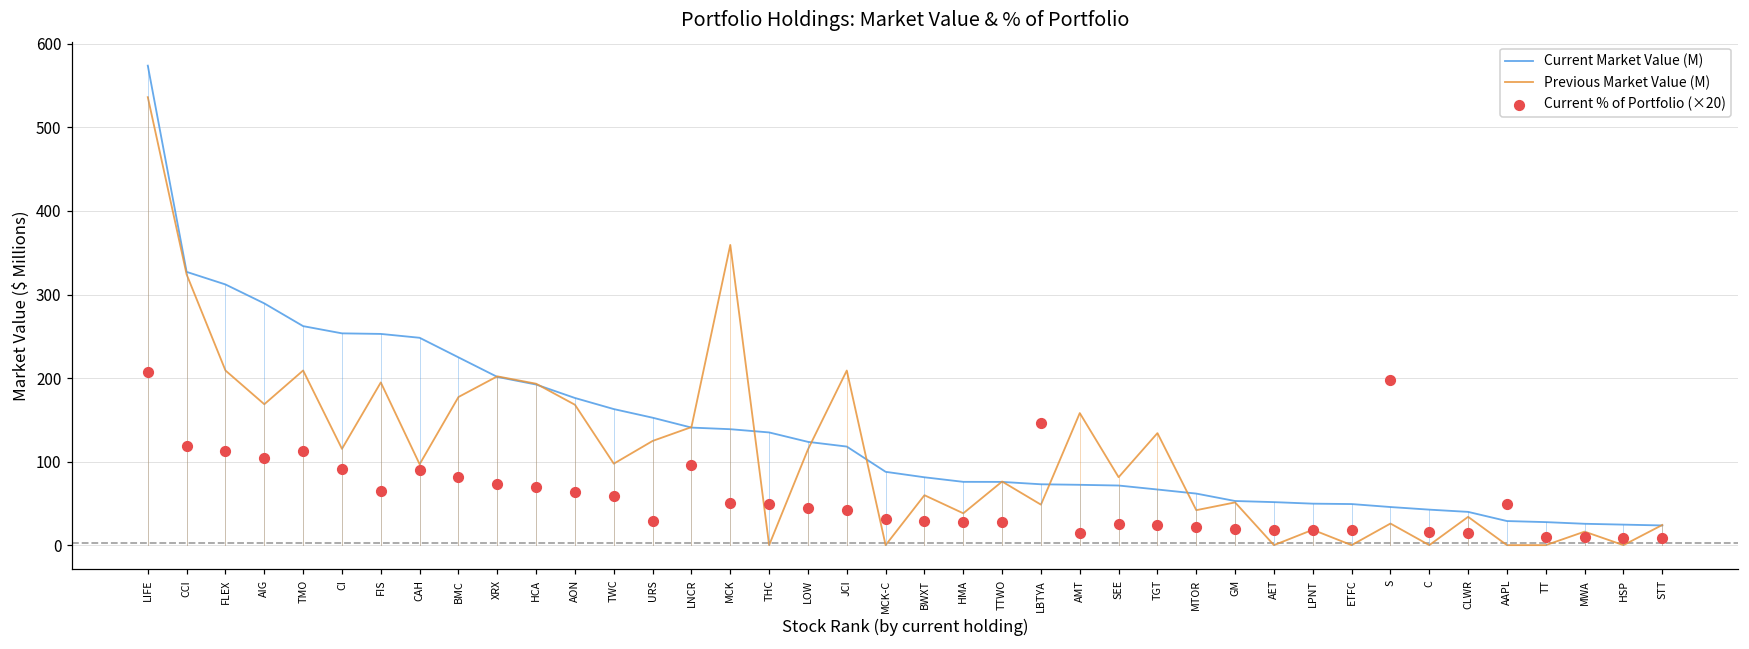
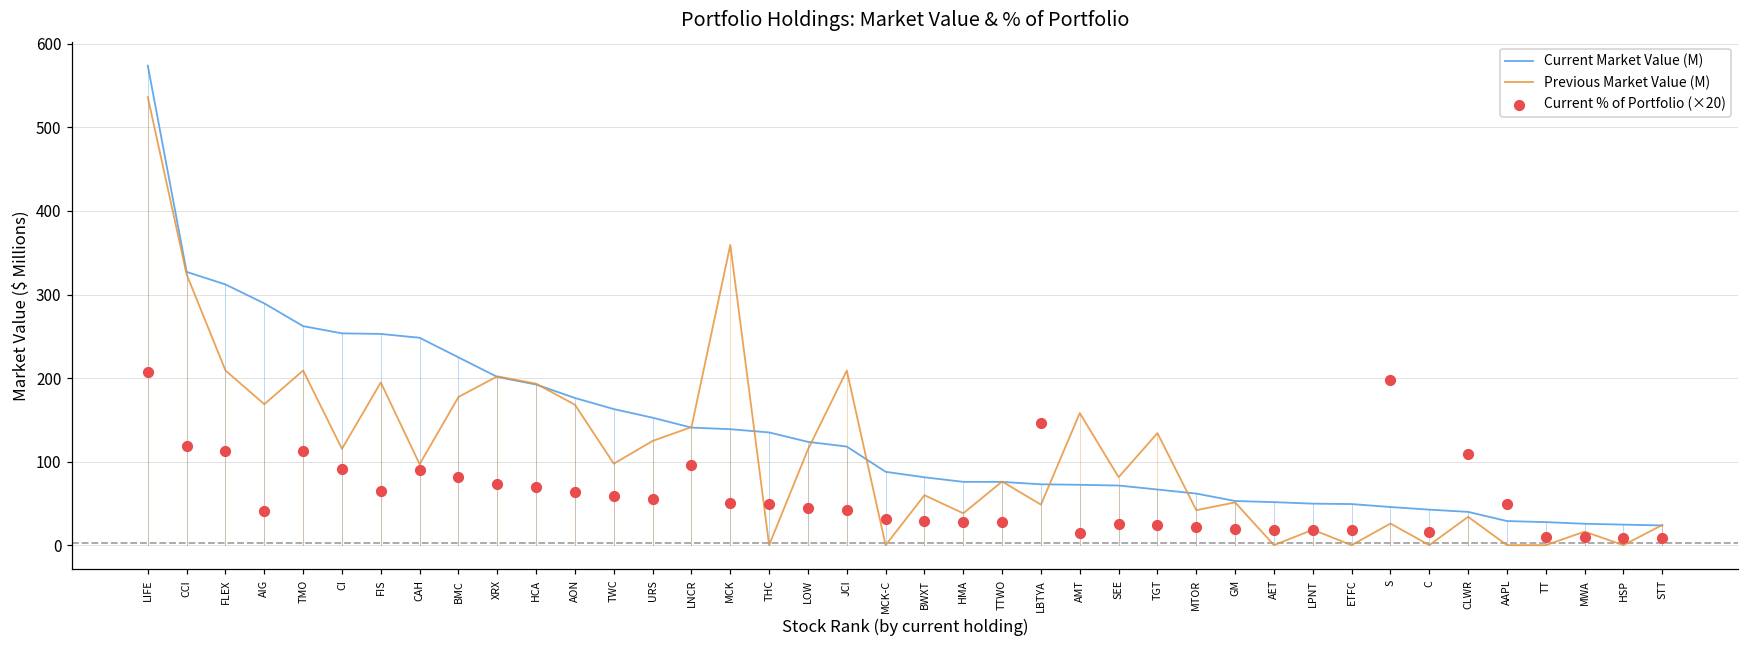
Current % of Portfolio (×20), AIG: 100 -> 40
Current % of Portfolio (×20), URS: 30 -> 60
Current % of Portfolio (×20), CLWR: 10 -> 110
